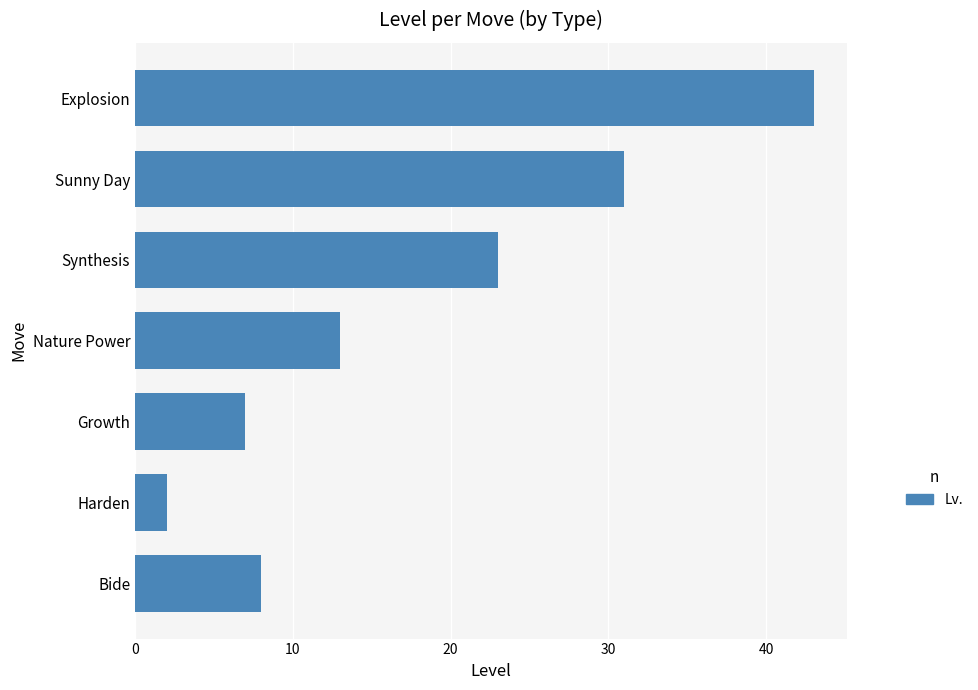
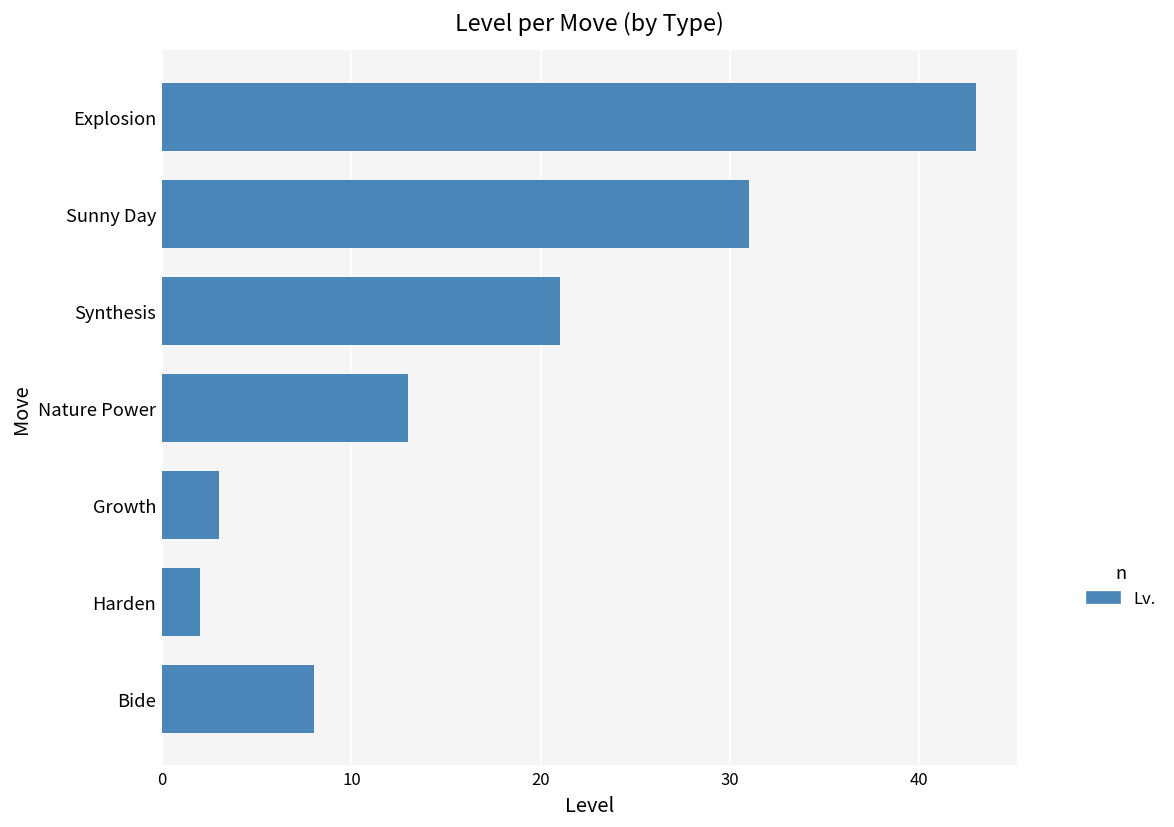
Synthesis: 23 -> 21
Growth: 7 -> 3
